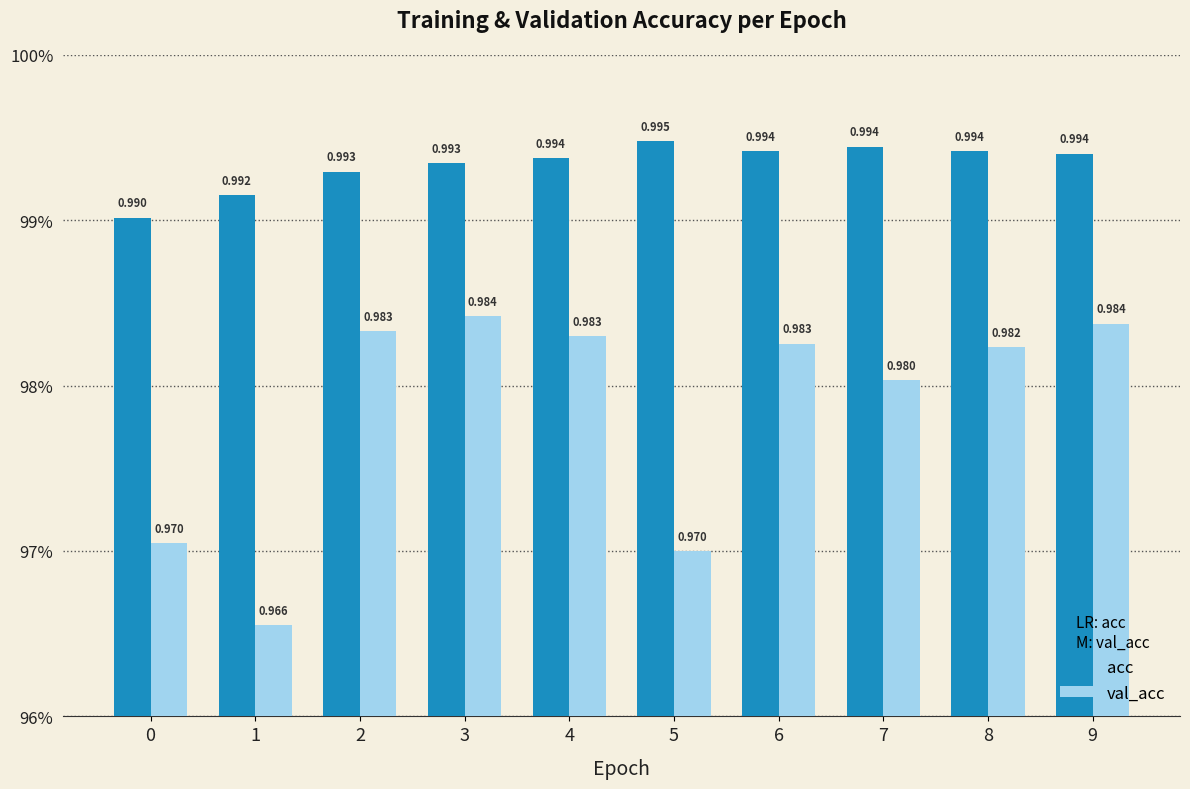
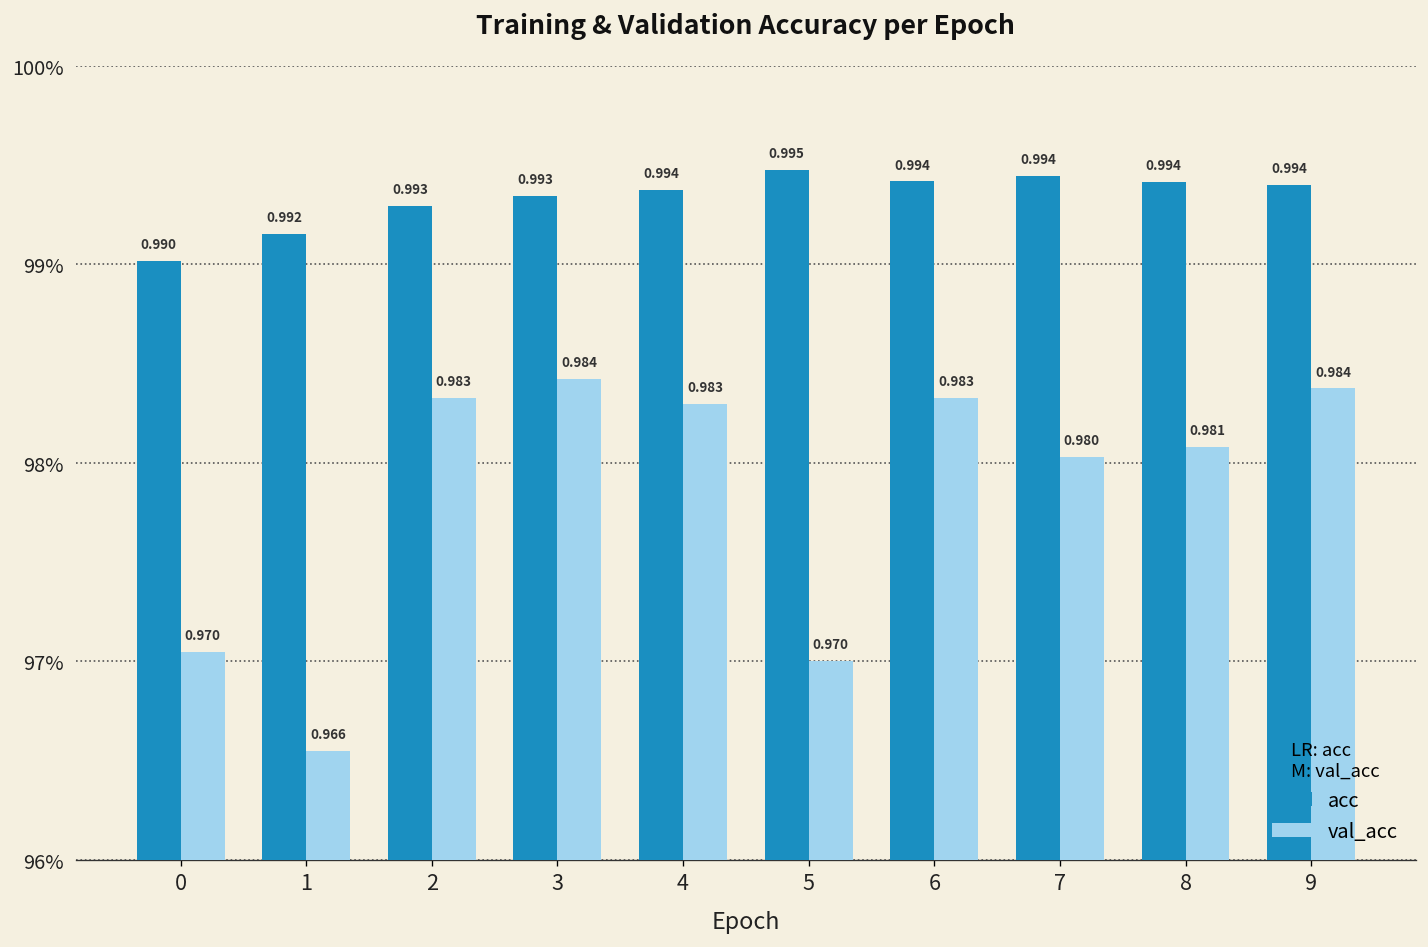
val_acc, 6: 98.25% -> 98.33%
val_acc, 8: 0.982 -> 0.981
